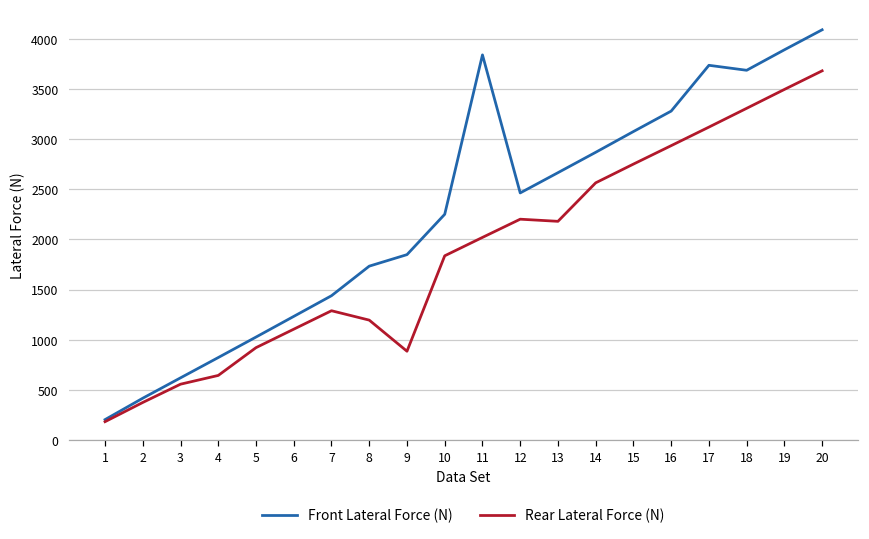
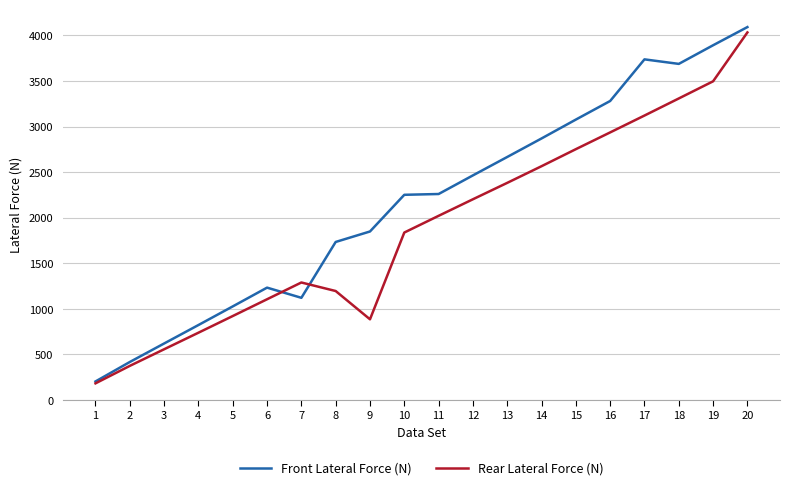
Rear Lateral Force (N), 4: 600 -> 700
Front Lateral Force (N), 7: 1400 -> 1100
Front Lateral Force (N), 11: 3800 -> 2300
Rear Lateral Force (N), 13: 2200 -> 2400
Rear Lateral Force (N), 20: 3700 -> 4000
